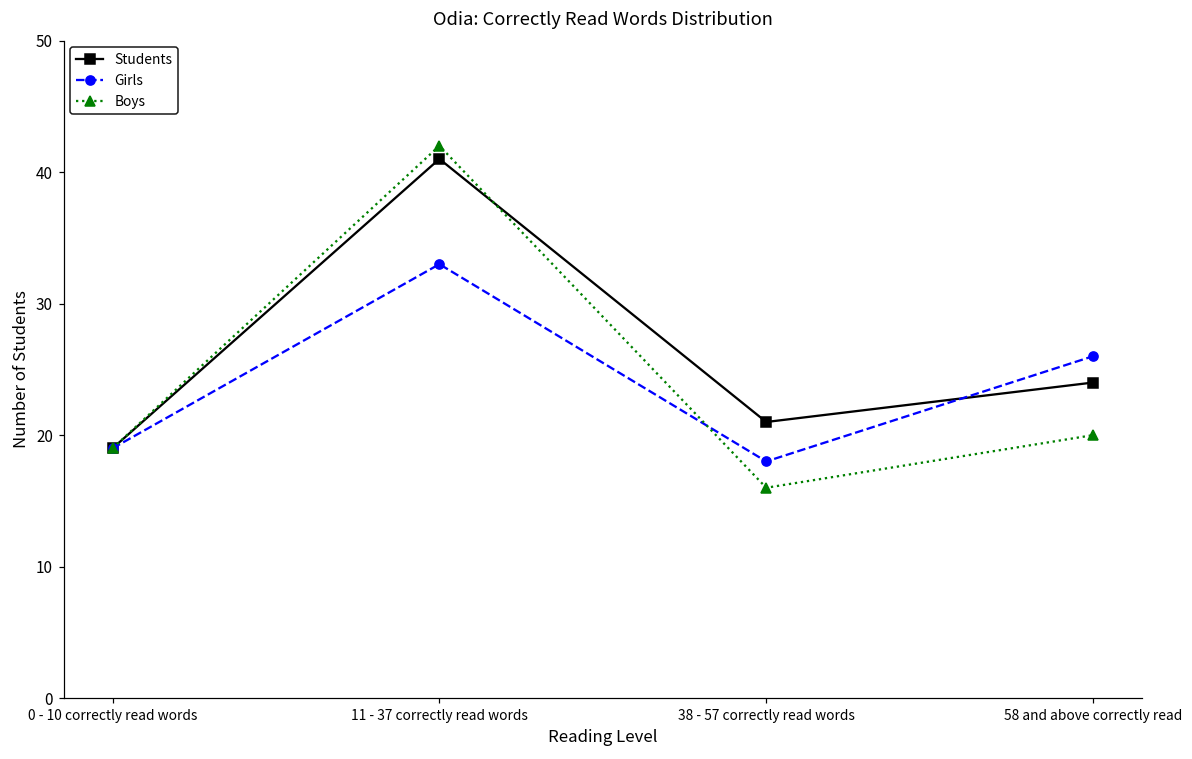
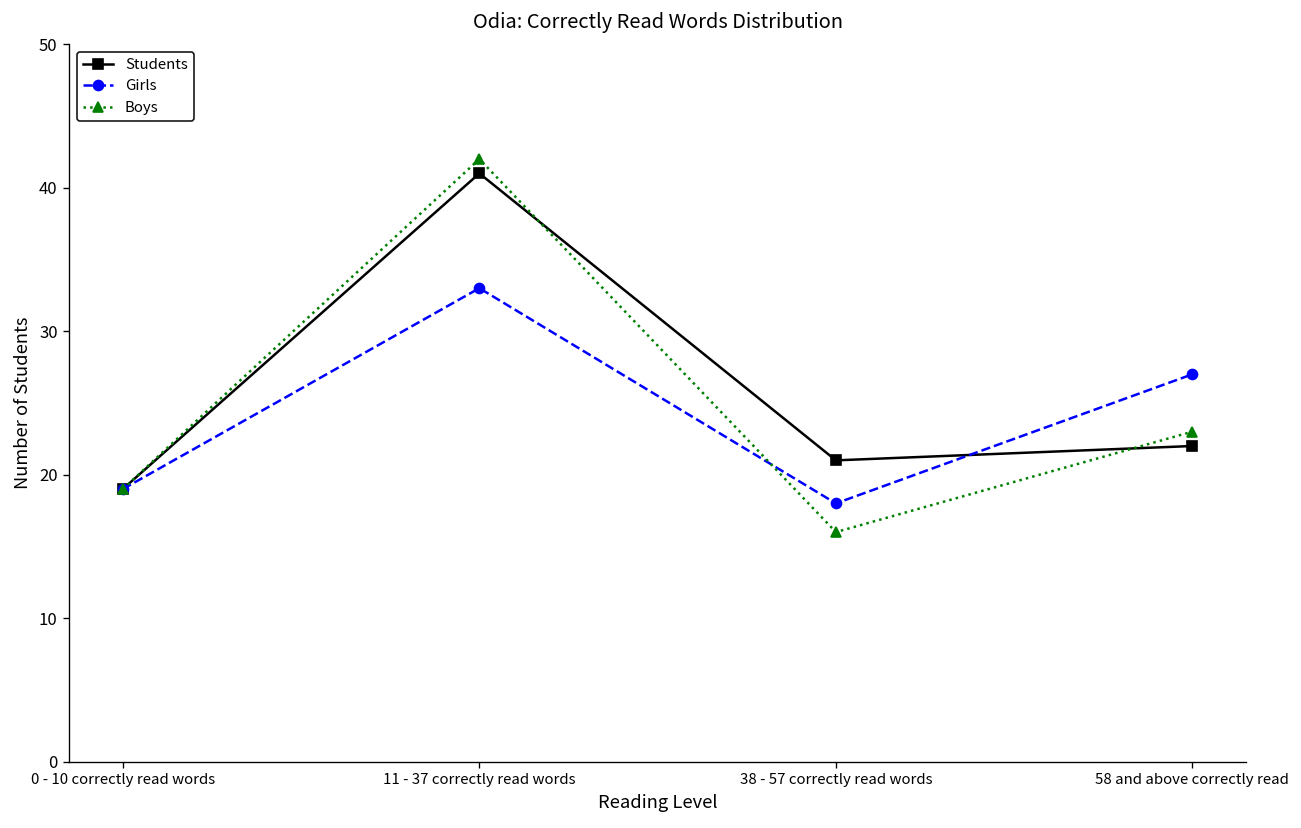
Students, 58 and above correctly read: 24 -> 22
Girls, 58 and above correctly read: 26 -> 27
Boys, 58 and above correctly read: 20 -> 23
